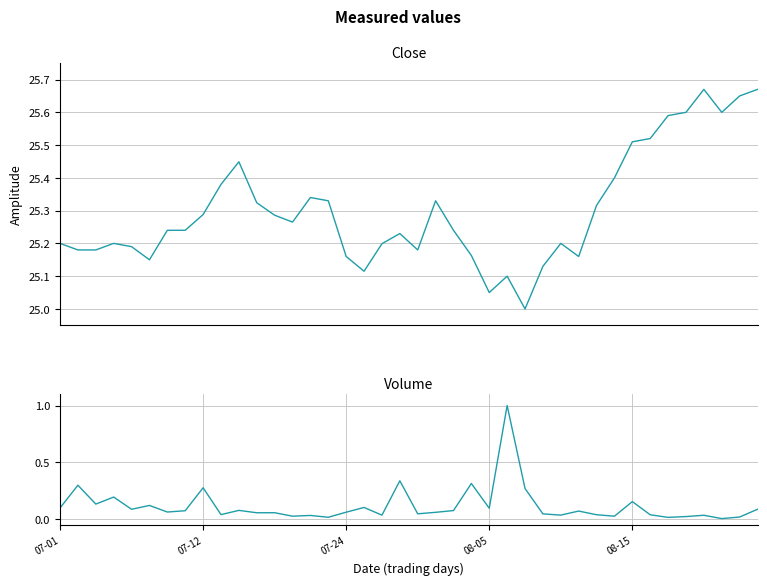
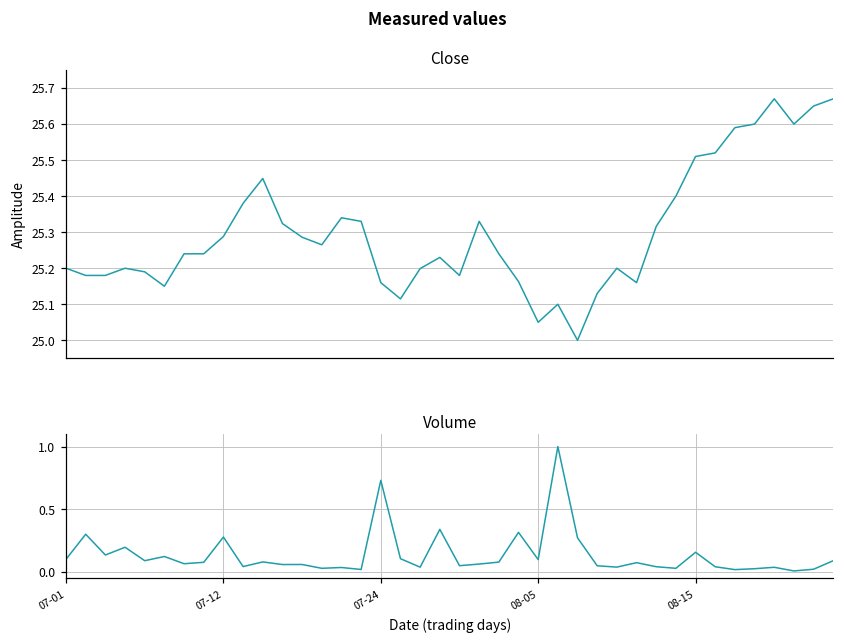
Volume, 07-24: 0.06 -> 0.73
